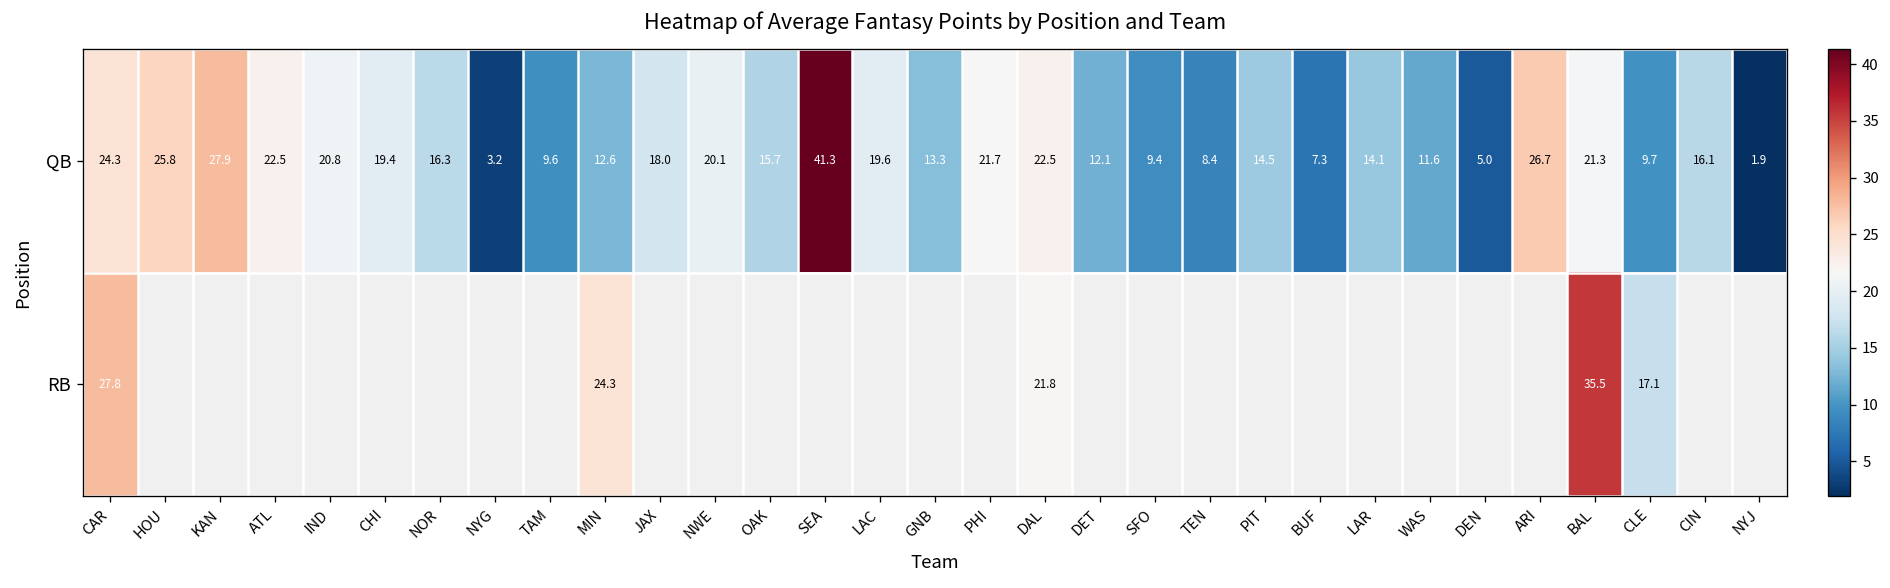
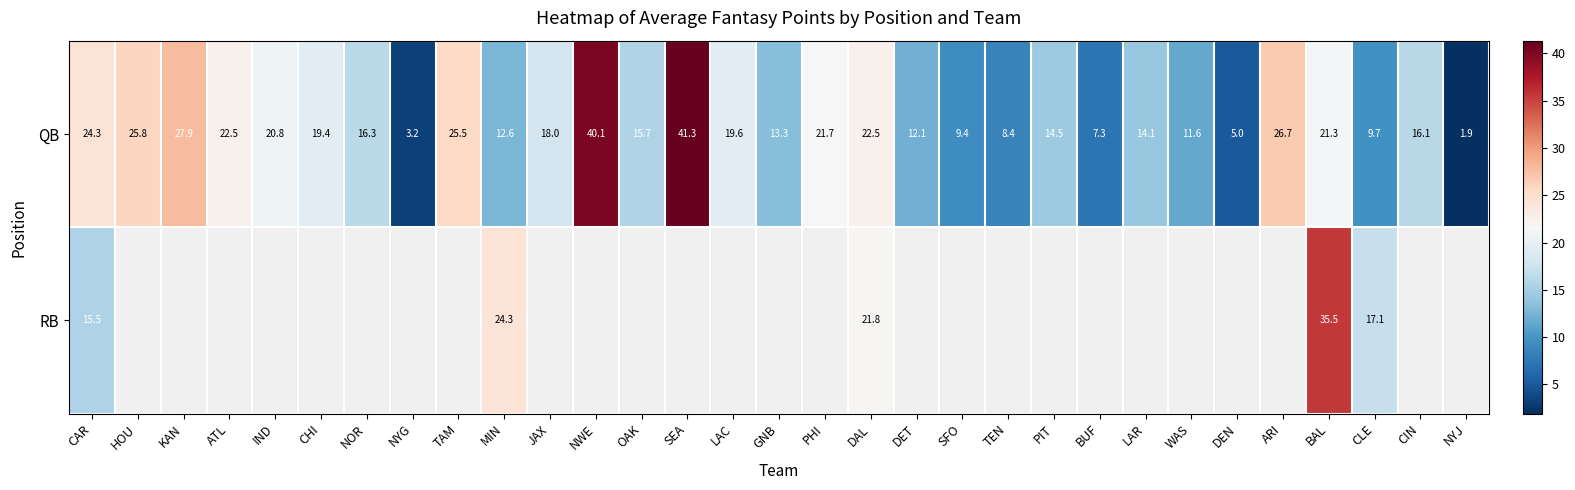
QB, TAM: 9.6 -> 25.5
QB, NWE: 20.1 -> 40.1
RB, CAR: 27.8 -> 15.5
